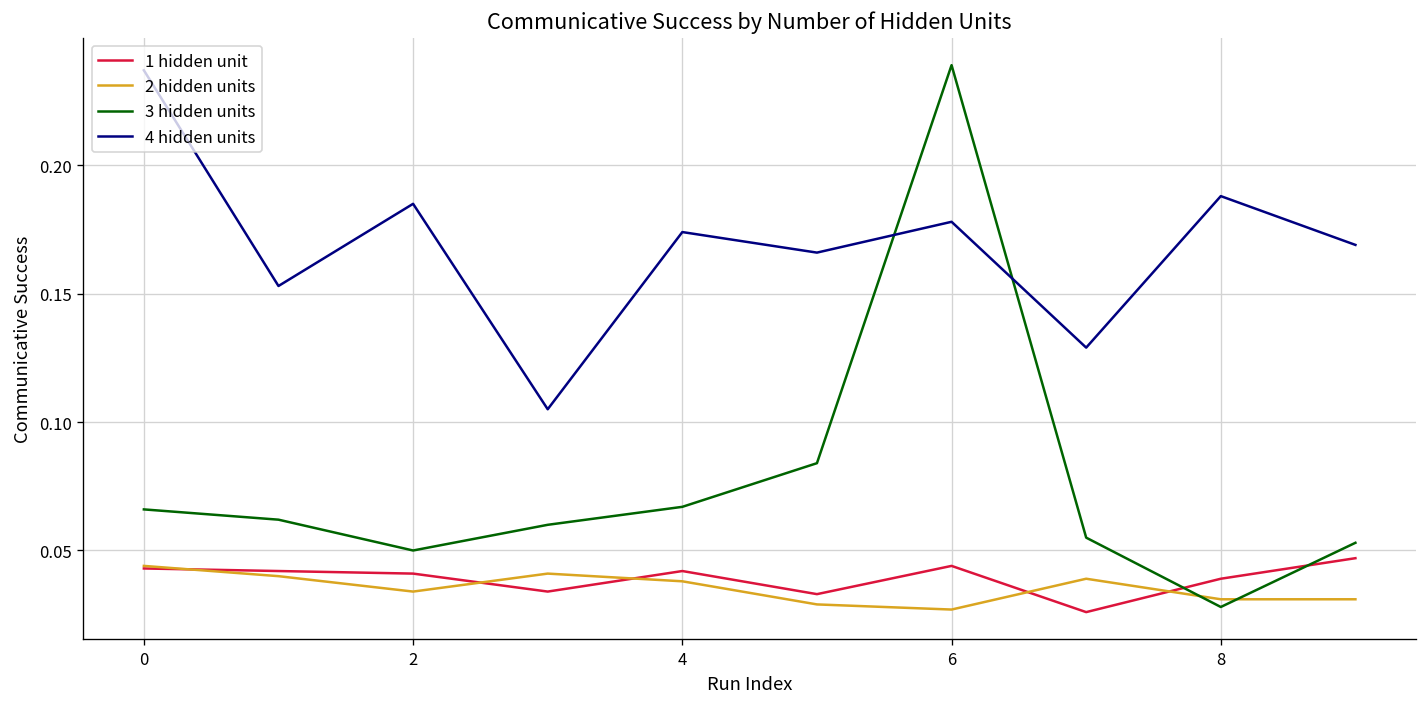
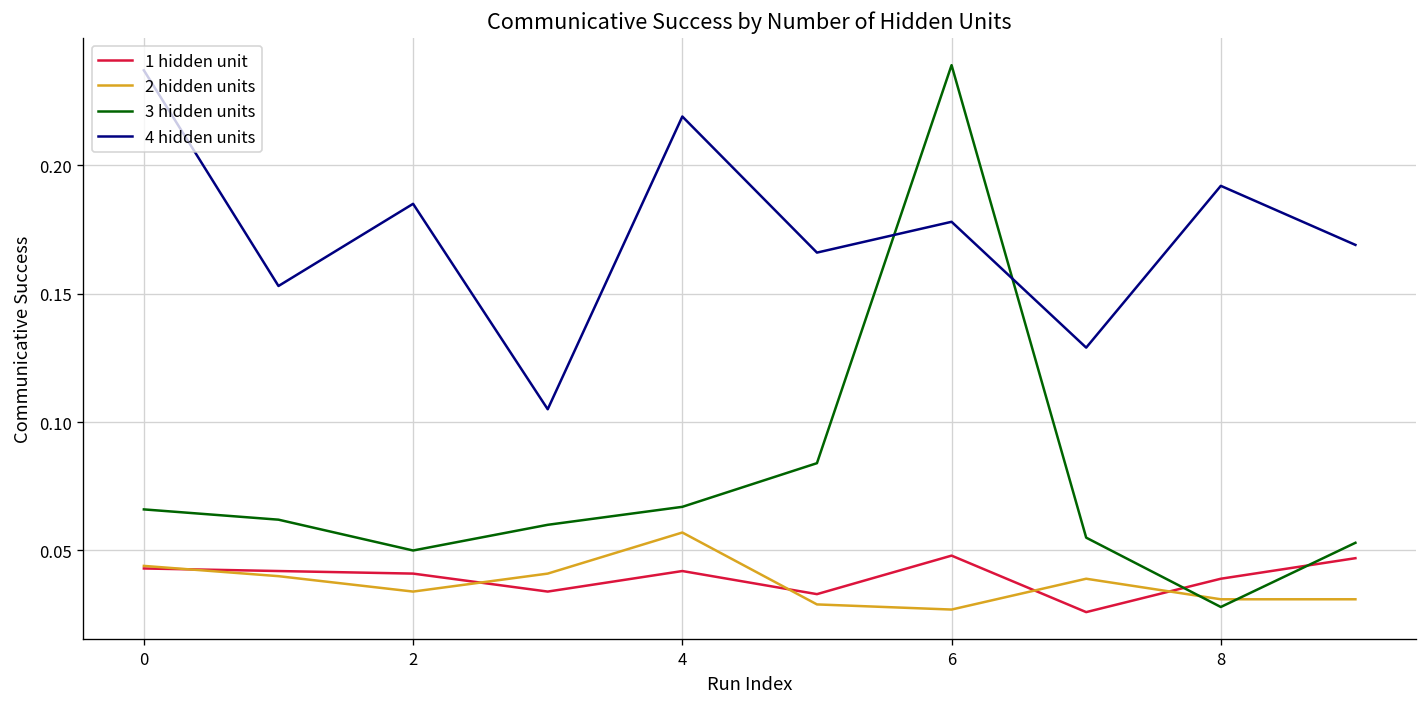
2 hidden units, 4: 0.038 -> 0.057
4 hidden units, 4: 0.174 -> 0.219
1 hidden unit, 6: 0.044 -> 0.048
4 hidden units, 8: 0.188 -> 0.192
